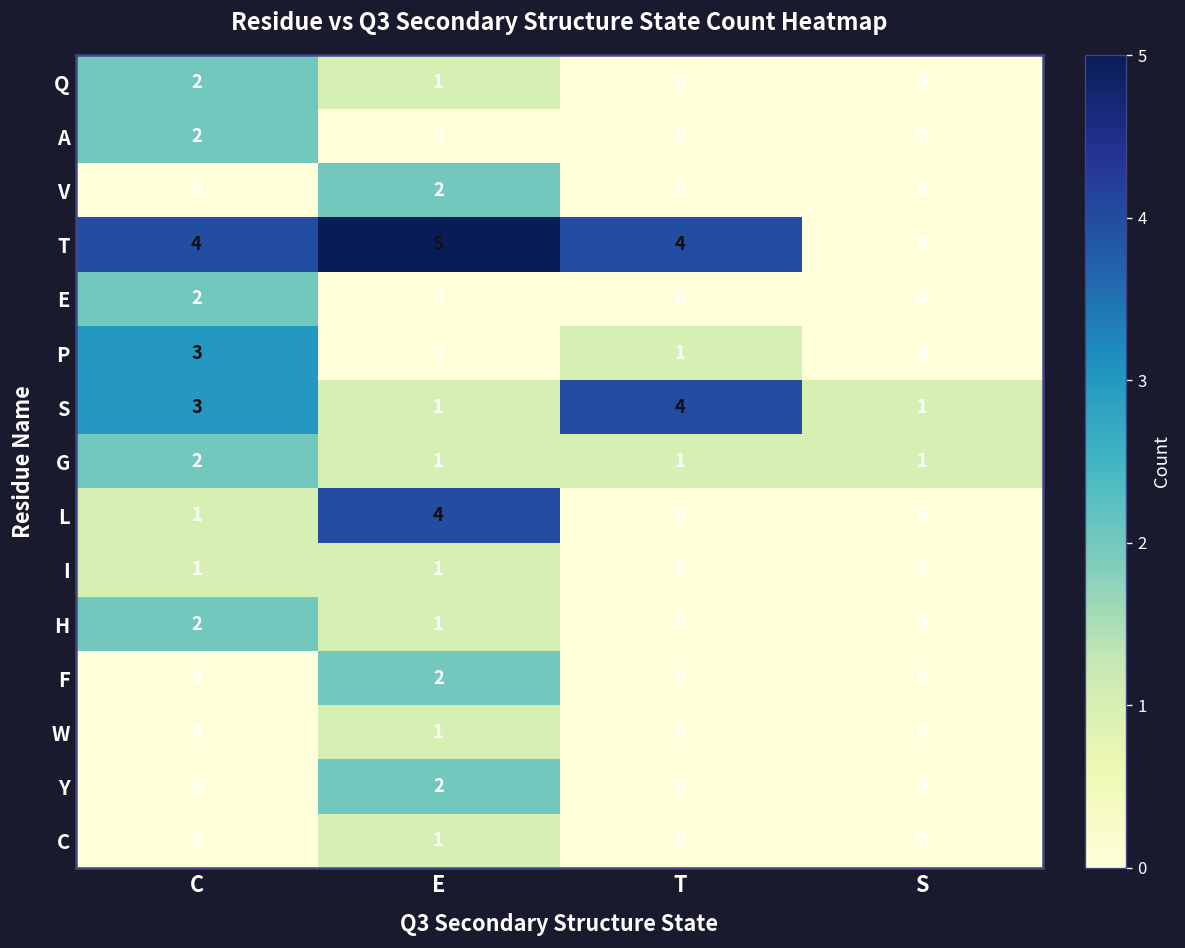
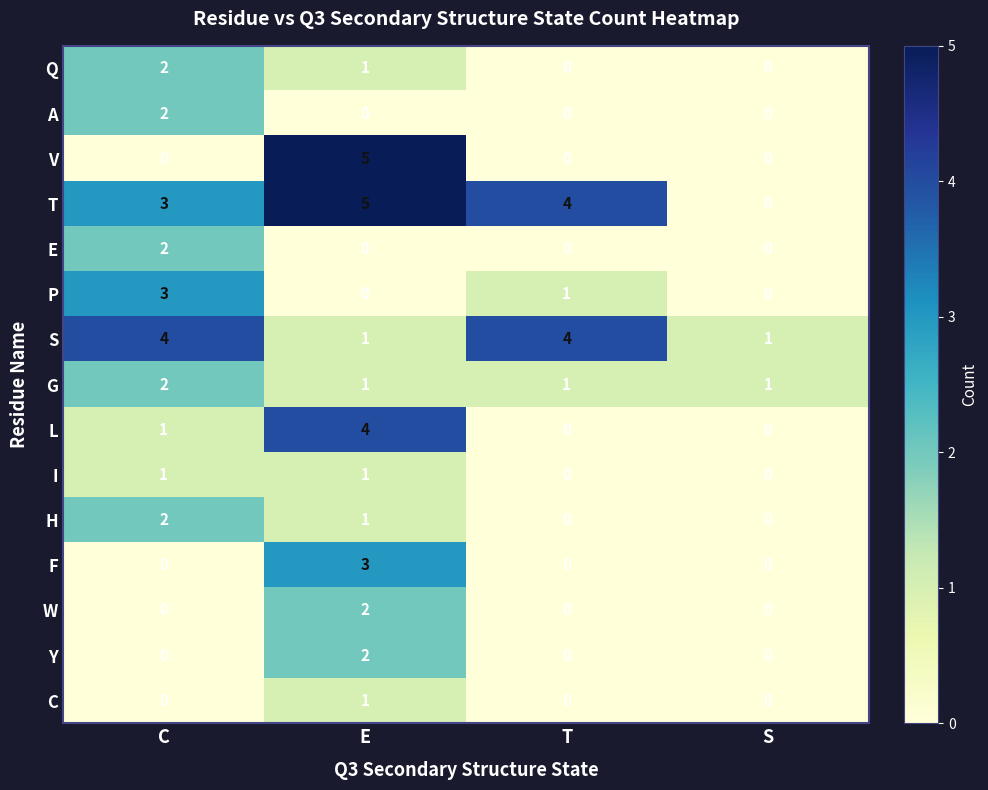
V, E: 2 -> 5
T, C: 4 -> 3
S, C: 3 -> 4
F, E: 2 -> 3
W, E: 1 -> 2
